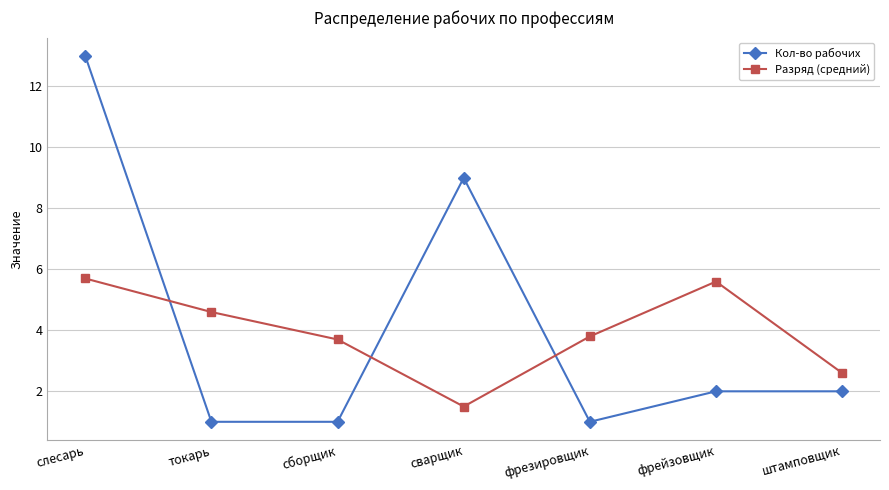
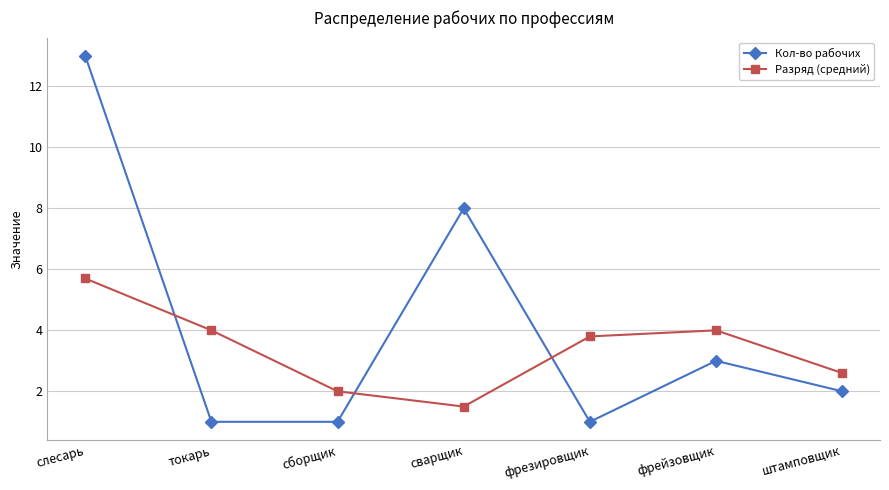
Разряд (средний), токарь: 4.6 -> 4.0
Разряд (средний), сборщик: 3.7 -> 2.0
Кол-во рабочих, сварщик: 9 -> 8
Кол-во рабочих, фрейзовщик: 2 -> 3
Разряд (средний), фрейзовщик: 5.6 -> 4.0
